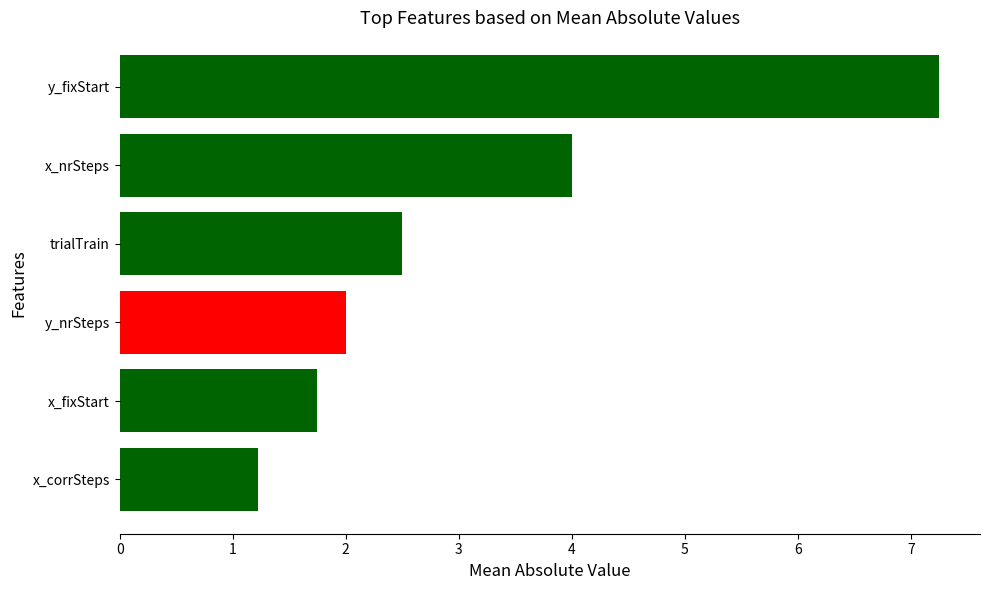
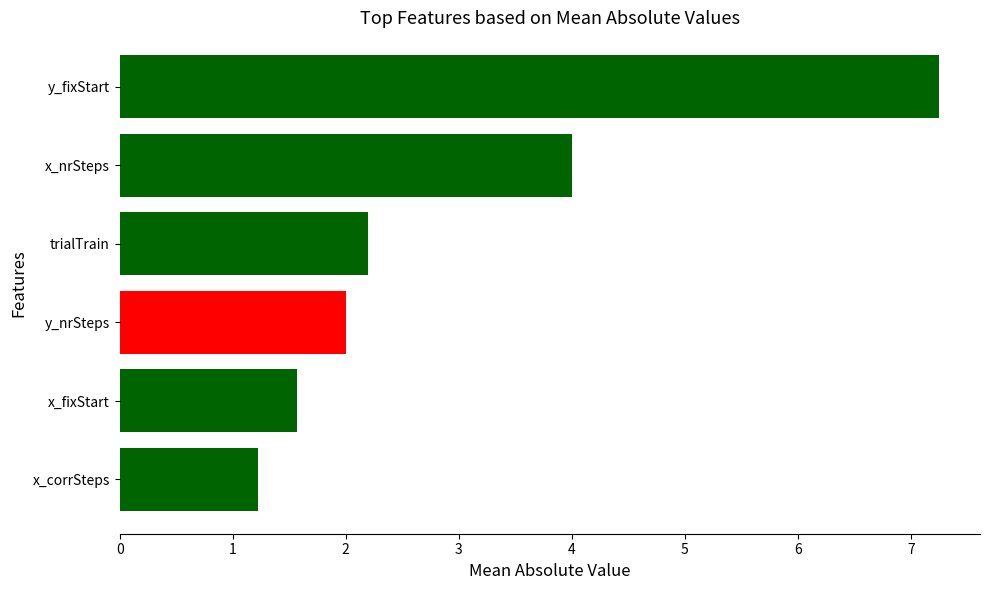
trialTrain: 2.5 -> 2.2
x_fixStart: 1.75 -> 1.57
